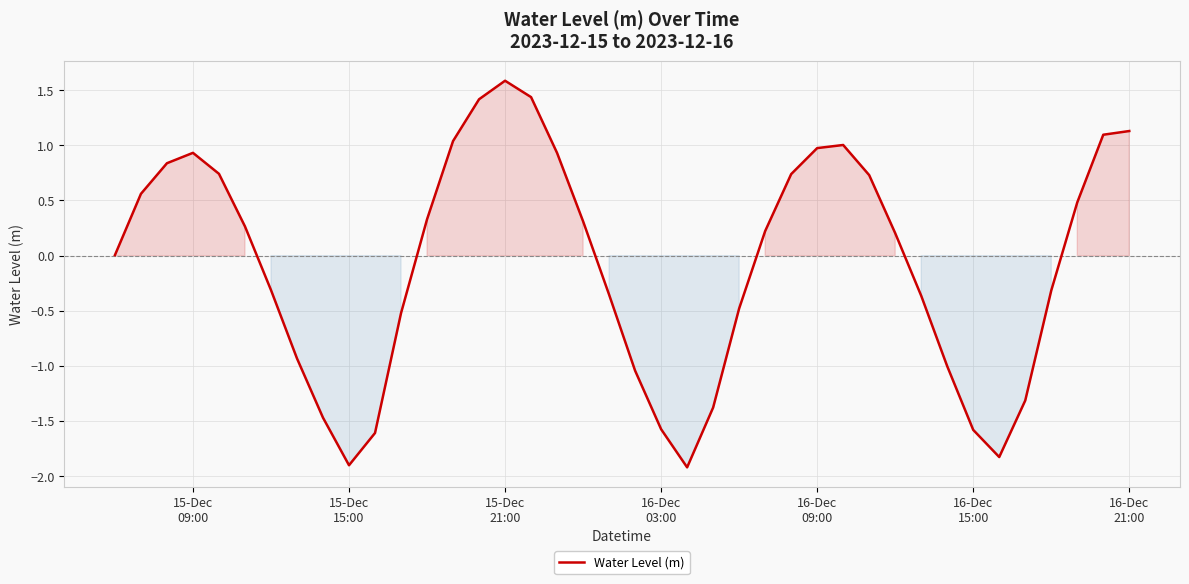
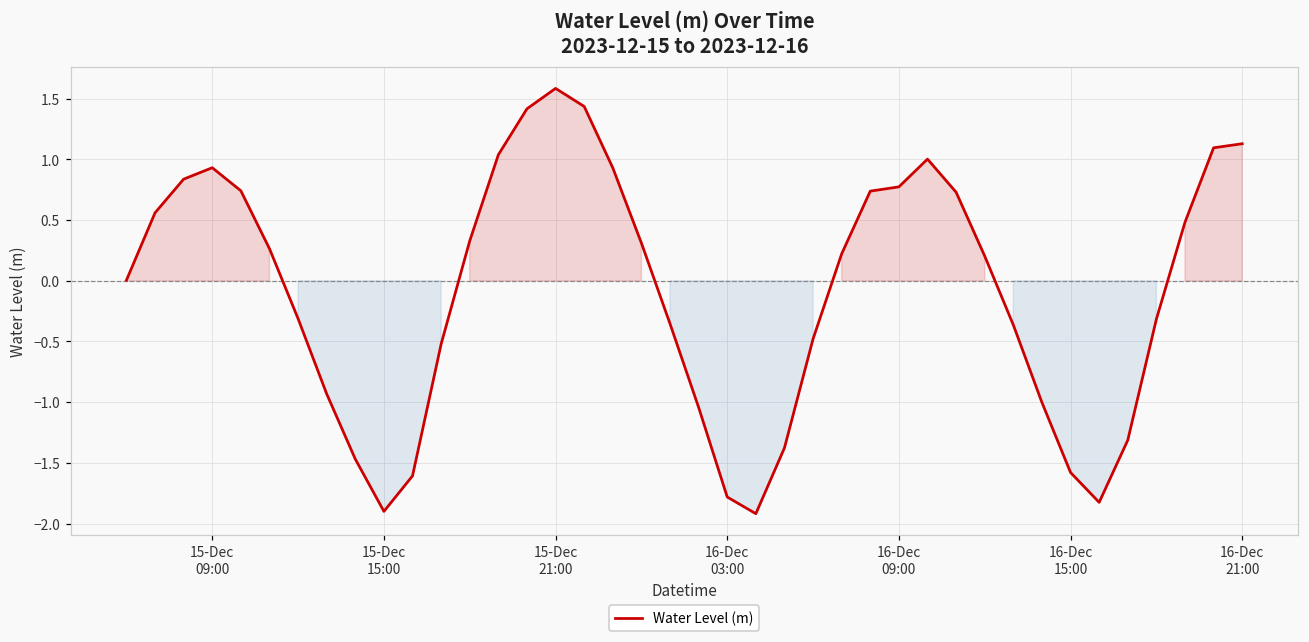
16-Dec 03:00: -1.57 -> -1.78
16-Dec 09:00: 0.97 -> 0.77
